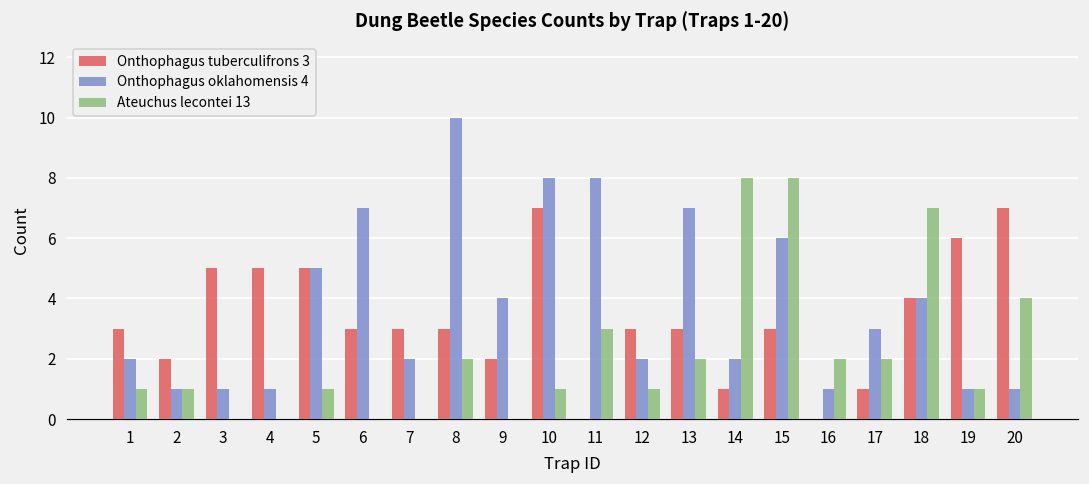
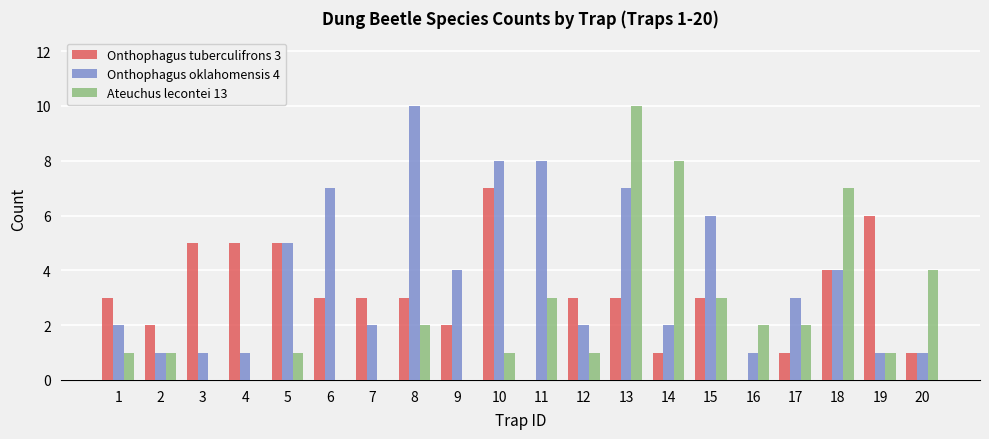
Ateuchus lecontei 13, 13: 2 -> 10
Ateuchus lecontei 13, 15: 8 -> 3
Onthophagus tuberculifrons 3, 20: 7 -> 1
